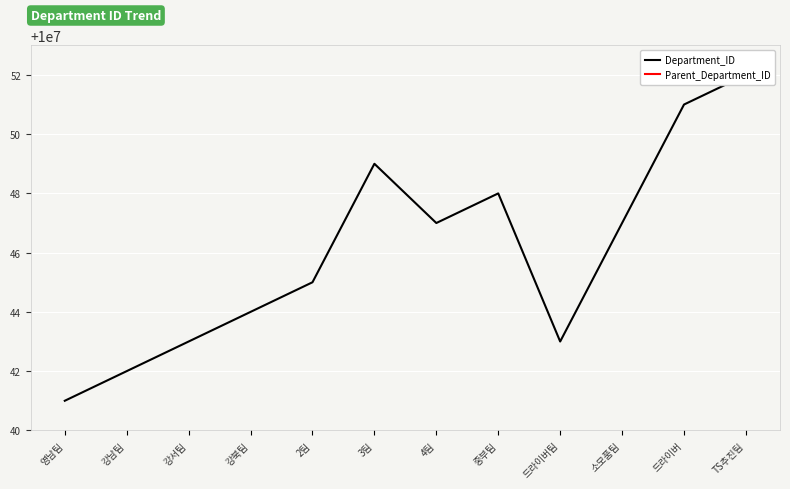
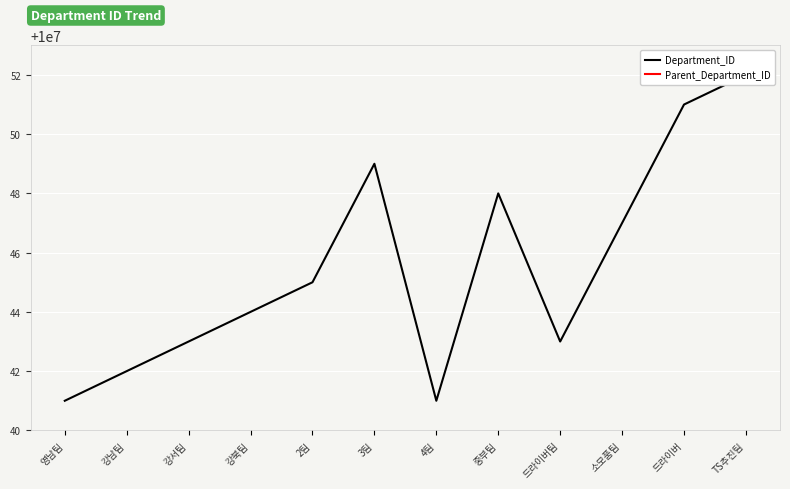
Department_ID, 4팀: 10000047 -> 10000041
